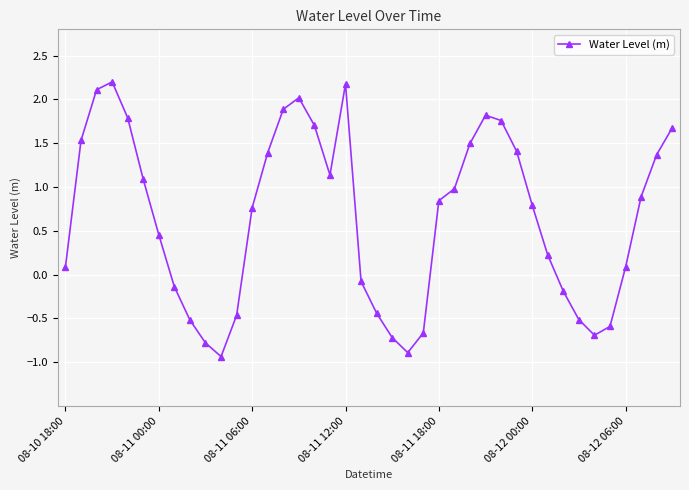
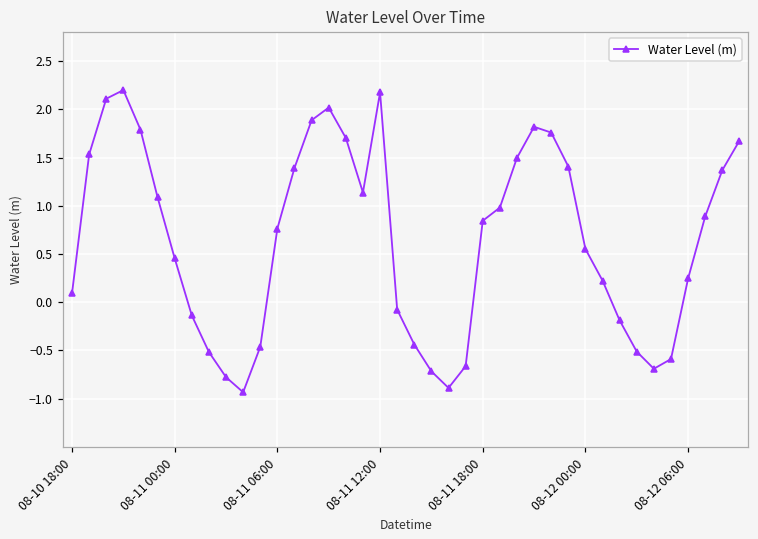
08-12 00:00: 0.8 -> 0.6
08-12 06:00: 0.1 -> 0.2
